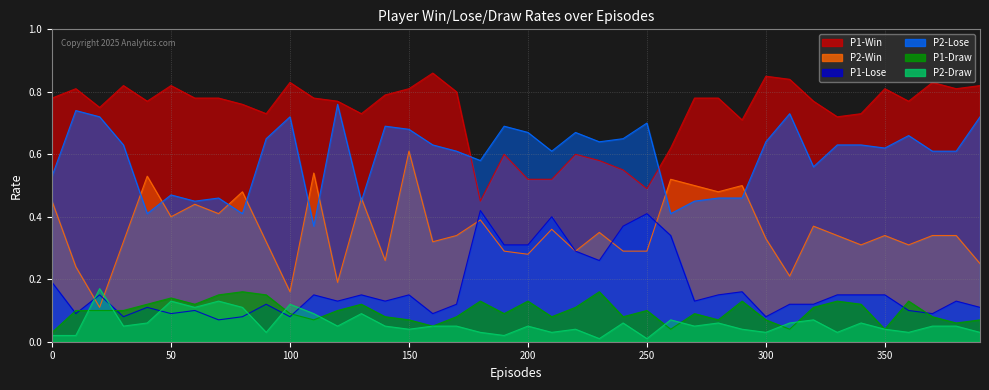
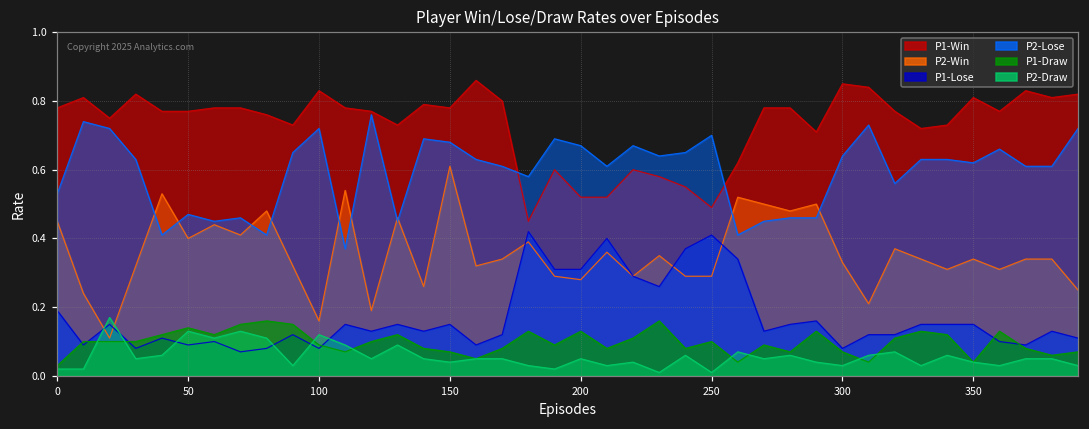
P1-Win, 50: 0.82 -> 0.77
P1-Win, 150: 0.81 -> 0.78
